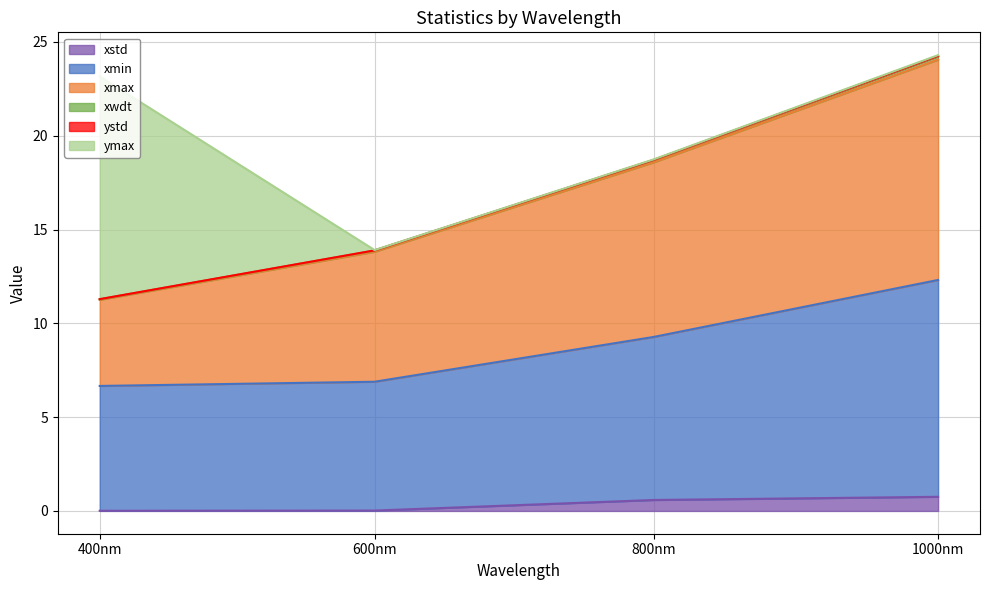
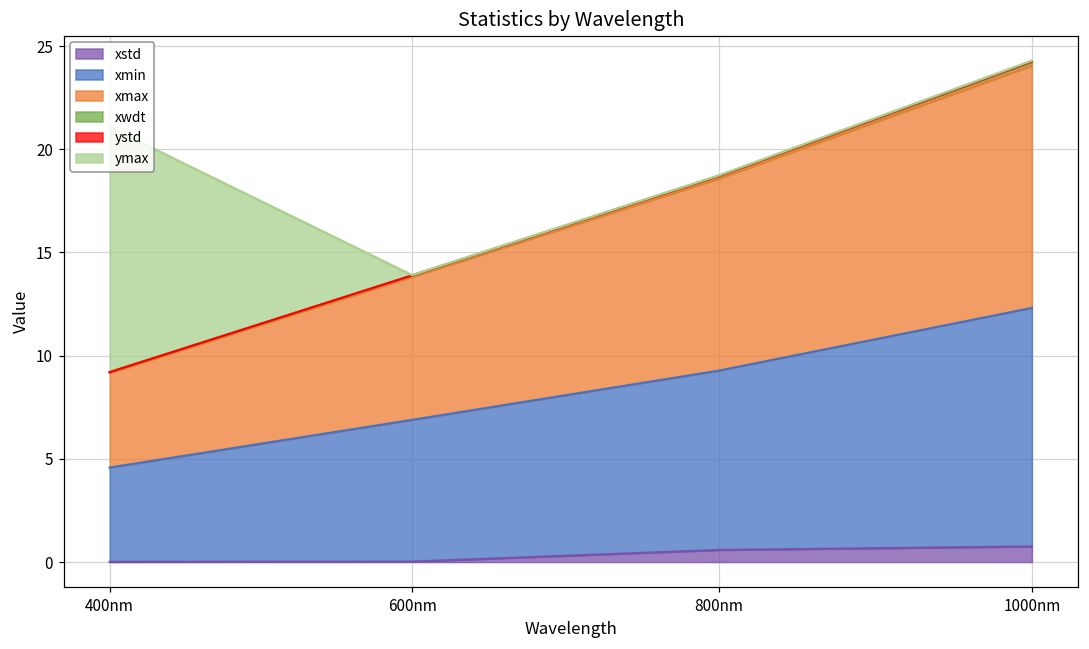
xmin, 400nm: 6.7 -> 4.6
